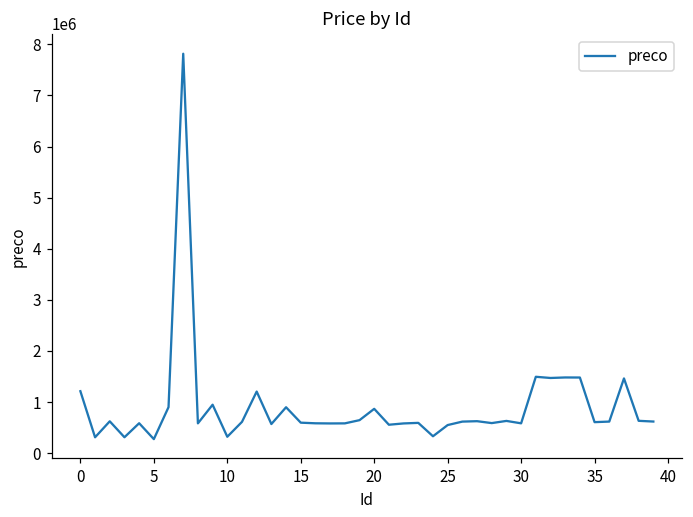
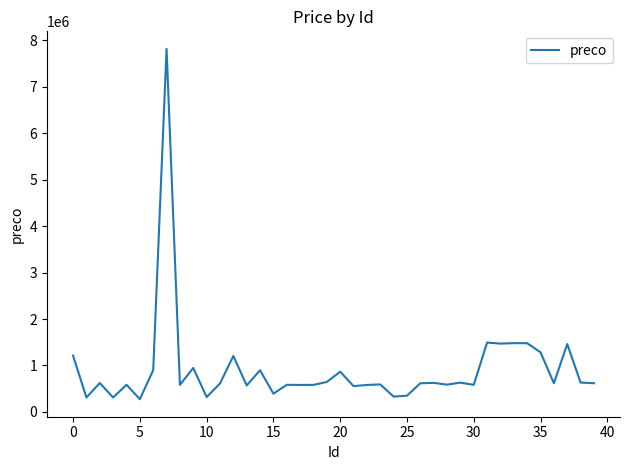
15: 600000 -> 400000
25: 500000 -> 300000
35: 600000 -> 1300000
